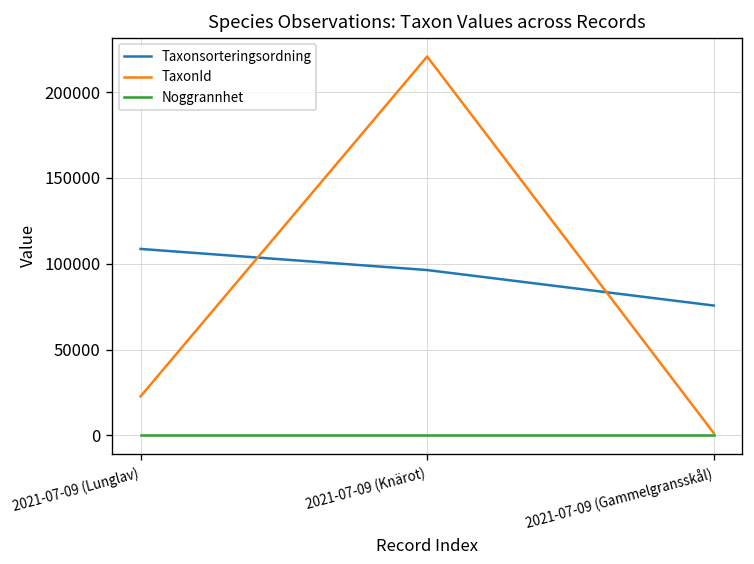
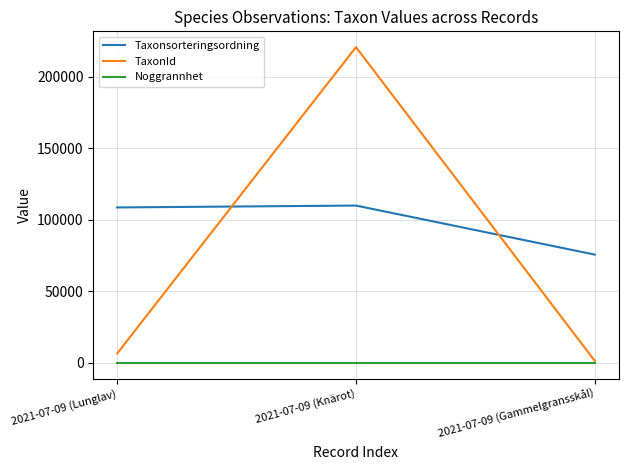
TaxonId, 2021-07-09 (Lunglav): 23000 -> 6000
Taxonsorteringsordning, 2021-07-09 (Knärot): 96000 -> 110000
